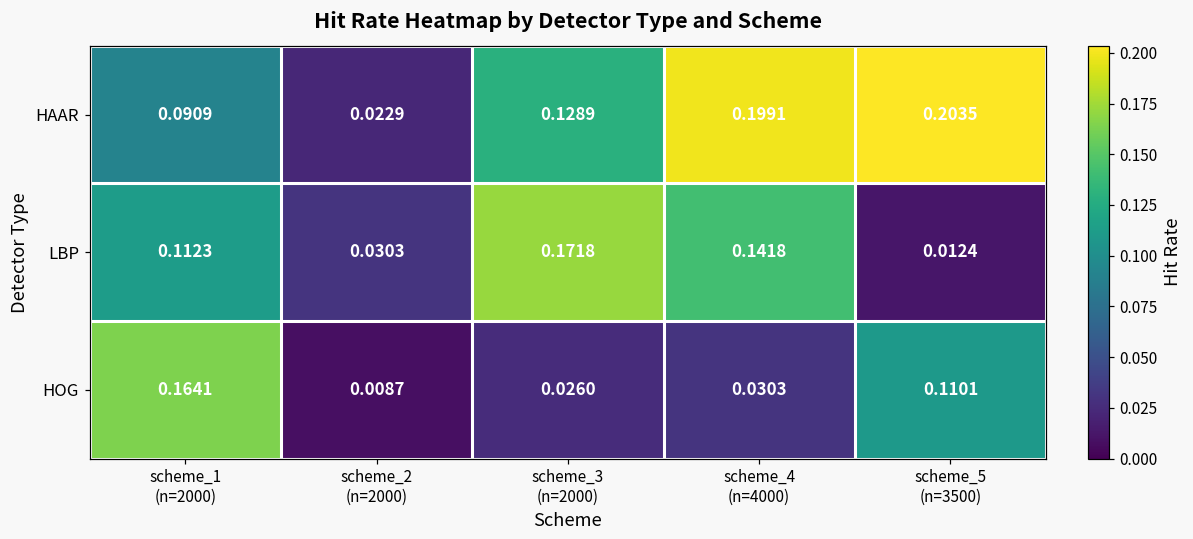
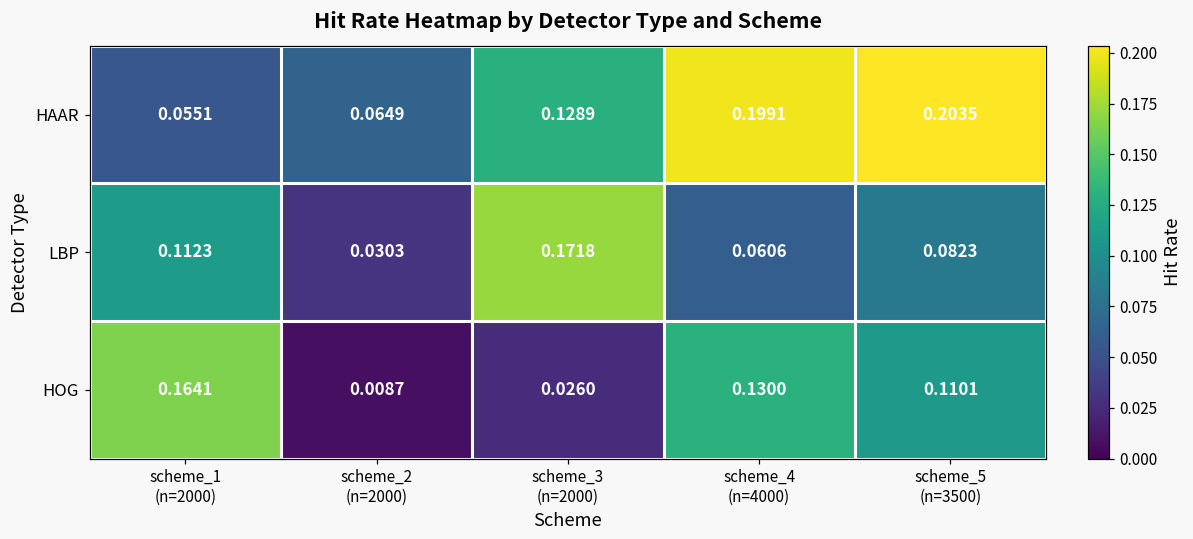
HAAR, scheme_1 (n=2000): 0.0909 -> 0.0551
HAAR, scheme_2 (n=2000): 0.0229 -> 0.0649
LBP, scheme_4 (n=4000): 0.1418 -> 0.0606
LBP, scheme_5 (n=3500): 0.0124 -> 0.0823
HOG, scheme_4 (n=4000): 0.0303 -> 0.1300
